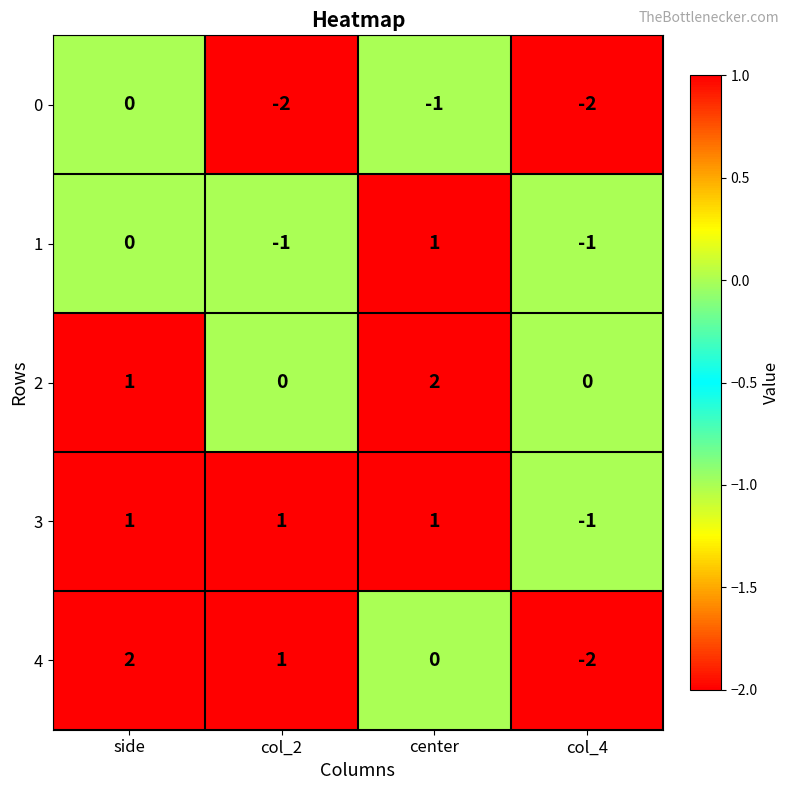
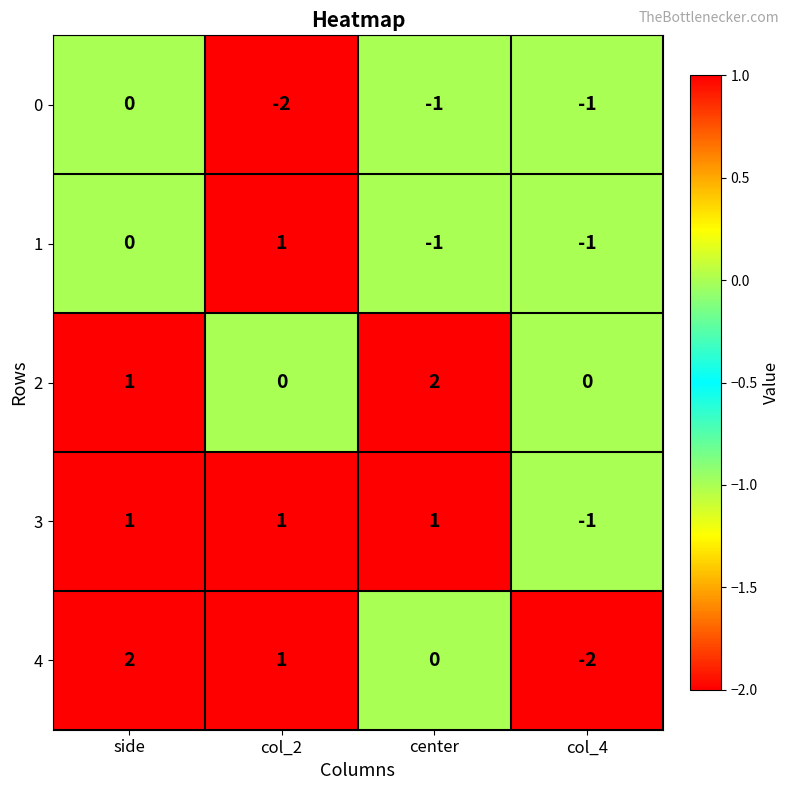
0, col_4: -2 -> -1
1, col_2: -1 -> 1
1, center: 1 -> -1
